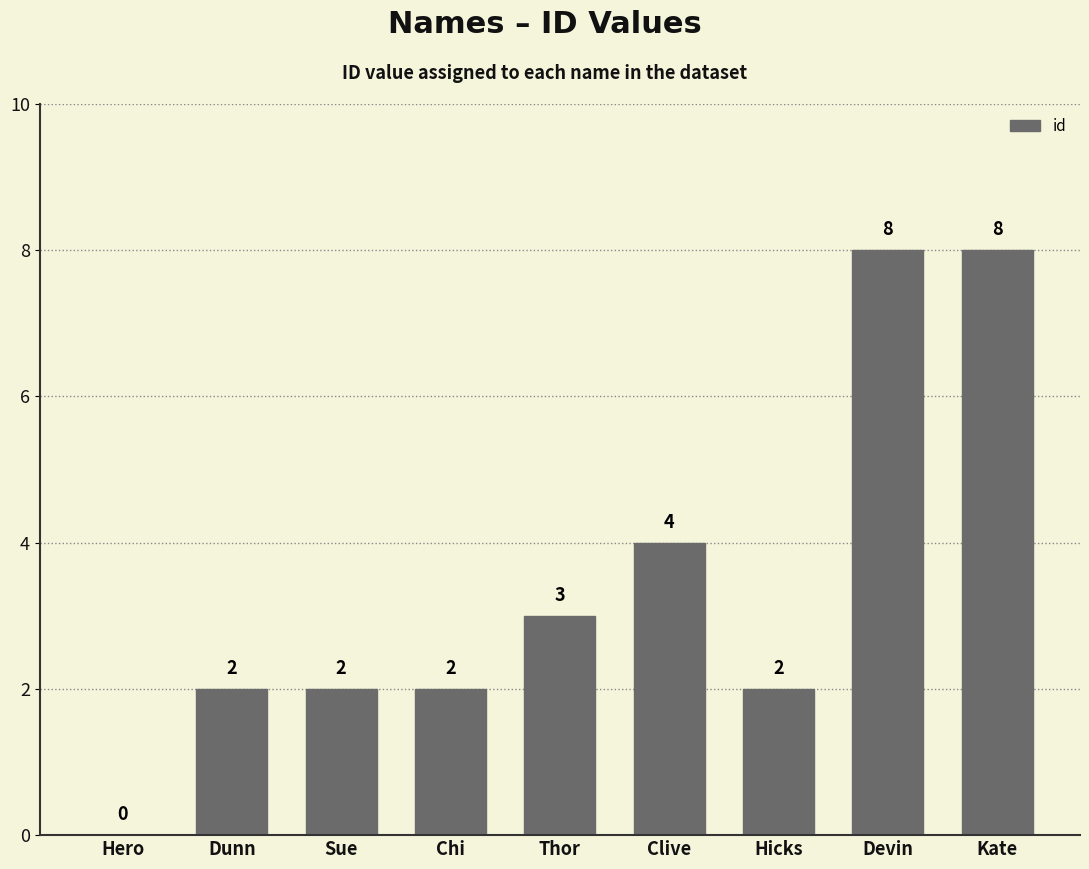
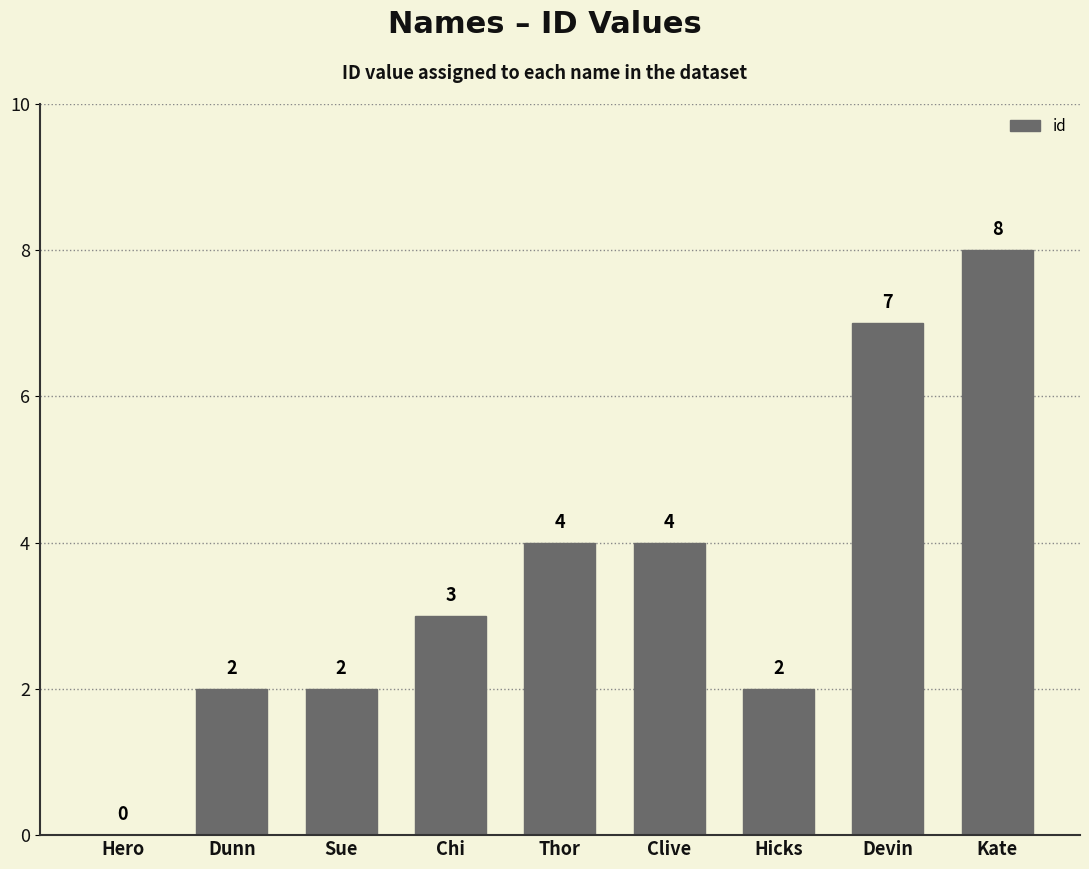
Chi: 2 -> 3
Thor: 3 -> 4
Devin: 8 -> 7
